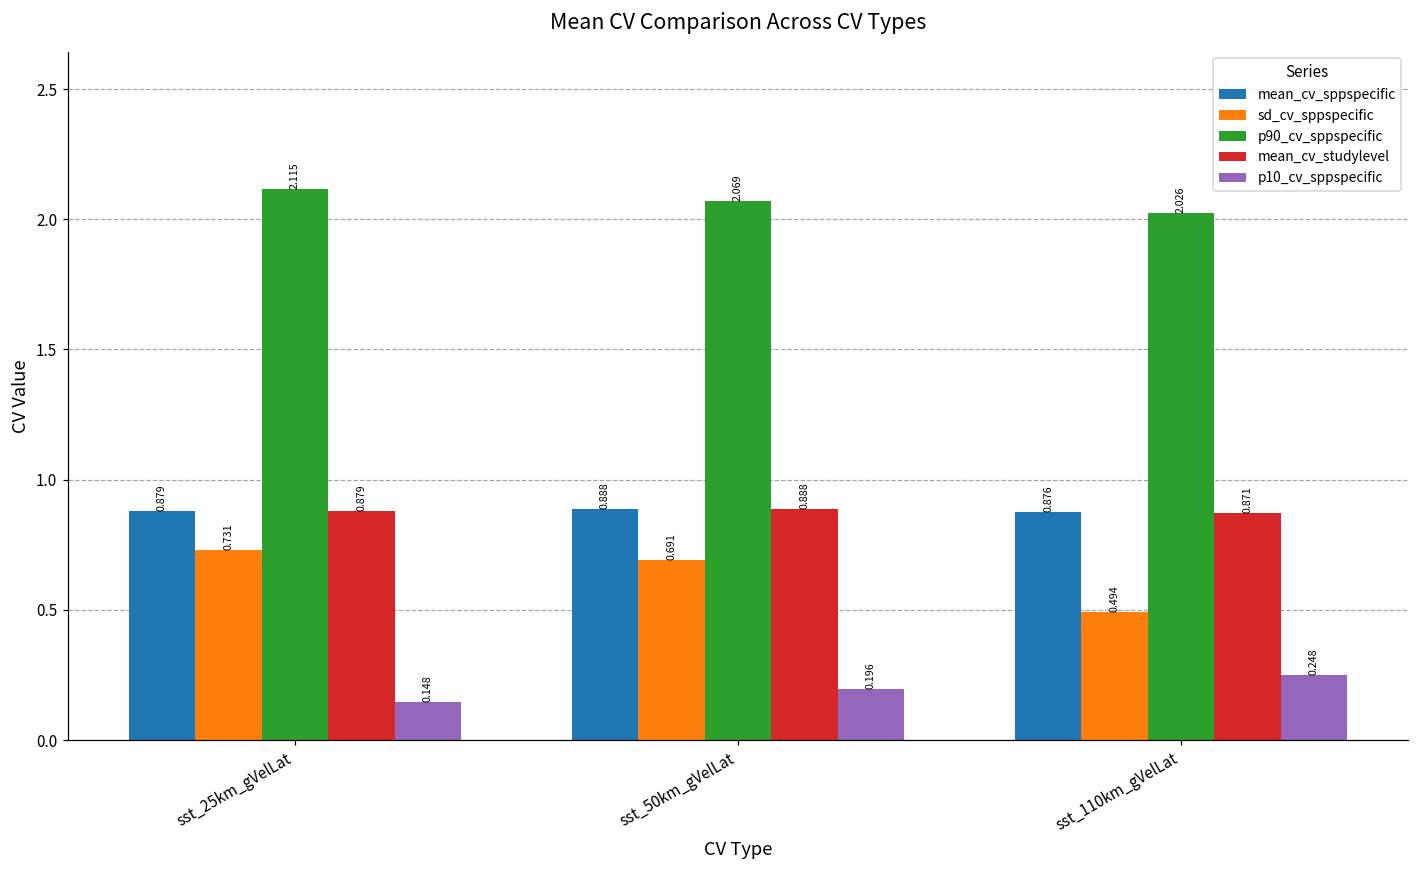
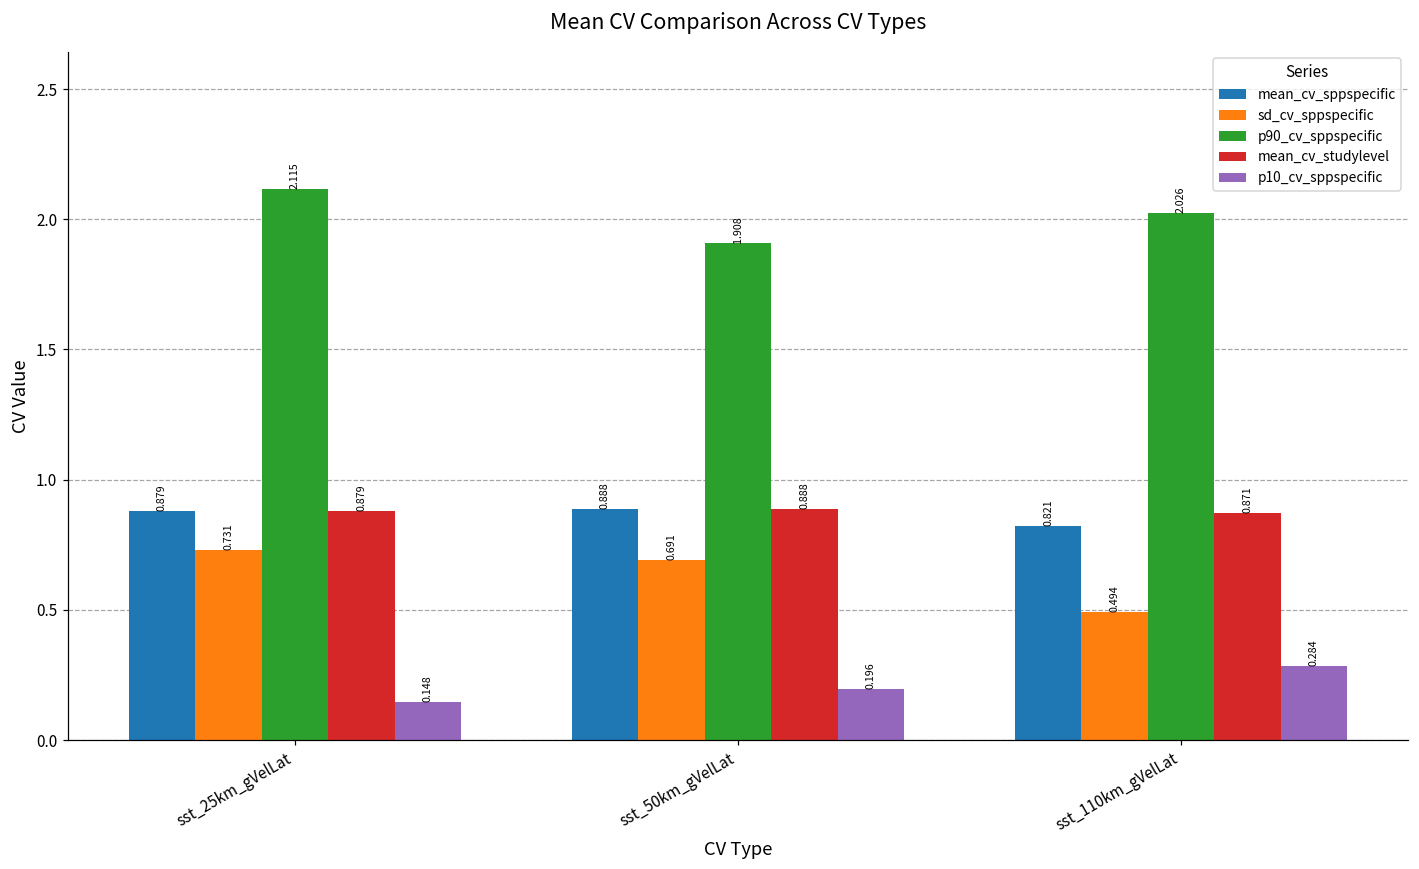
p90_cv_sppspecific, sst_50km_gVelLat: 2.069 -> 1.908
mean_cv_sppspecific, sst_110km_gVelLat: 0.876 -> 0.821
p10_cv_sppspecific, sst_110km_gVelLat: 0.248 -> 0.284
